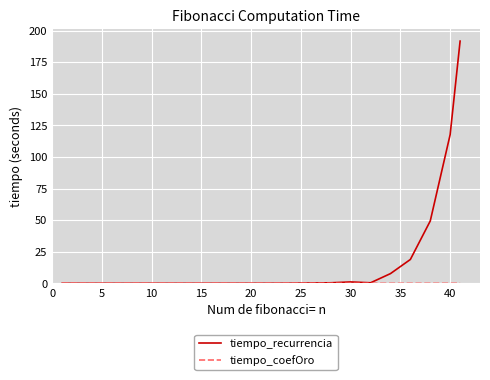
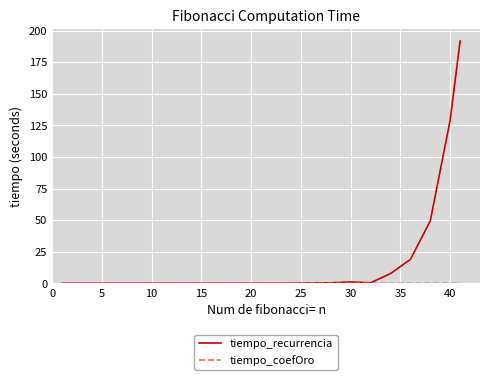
tiempo_recurrencia, 40: 118 -> 129
